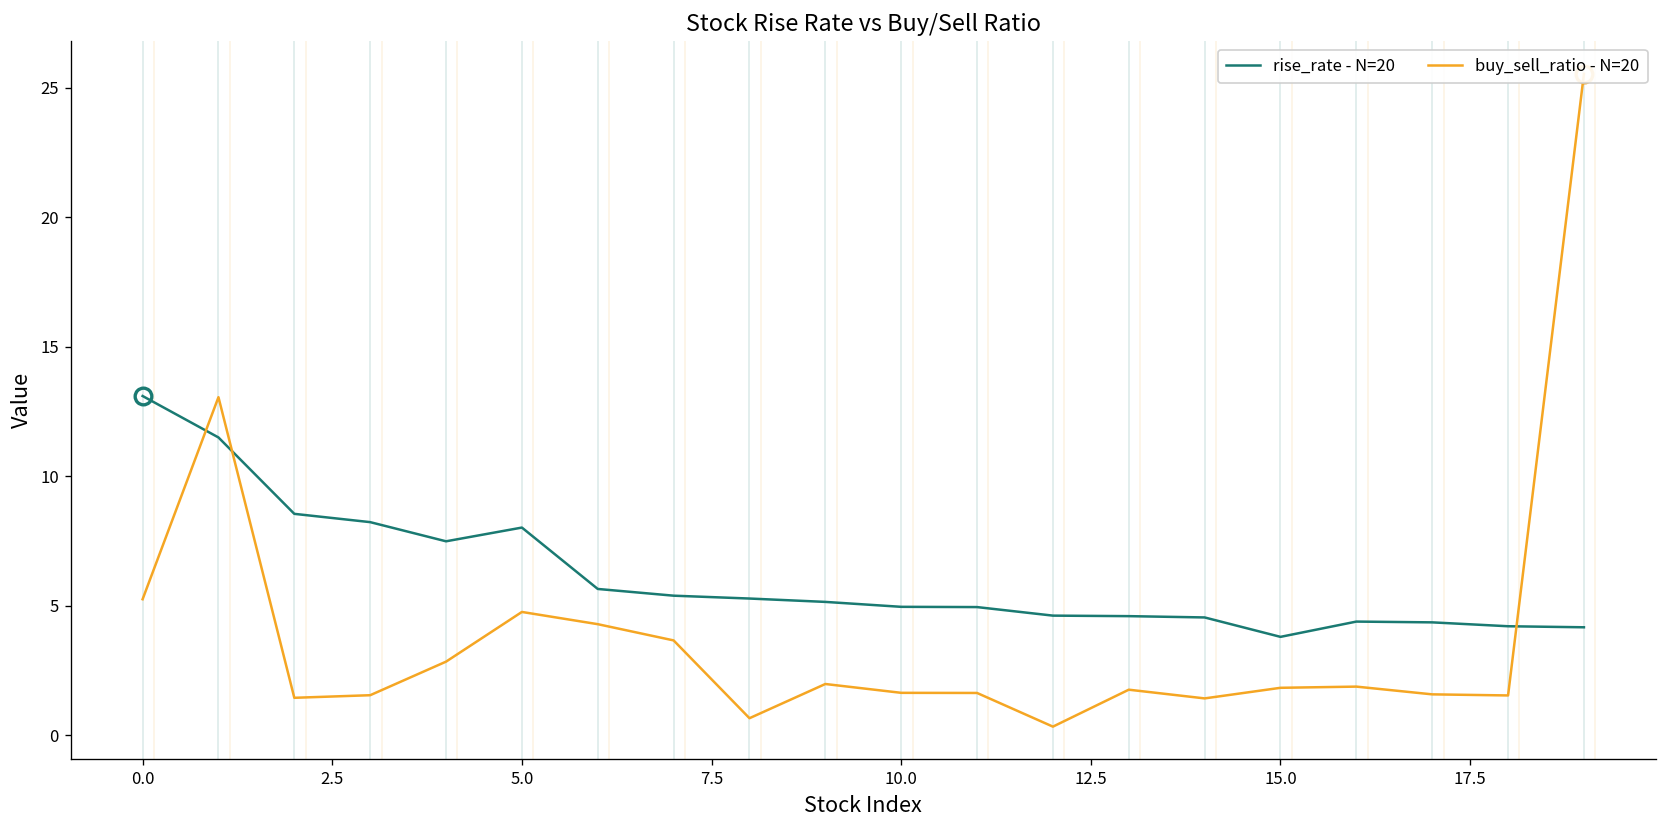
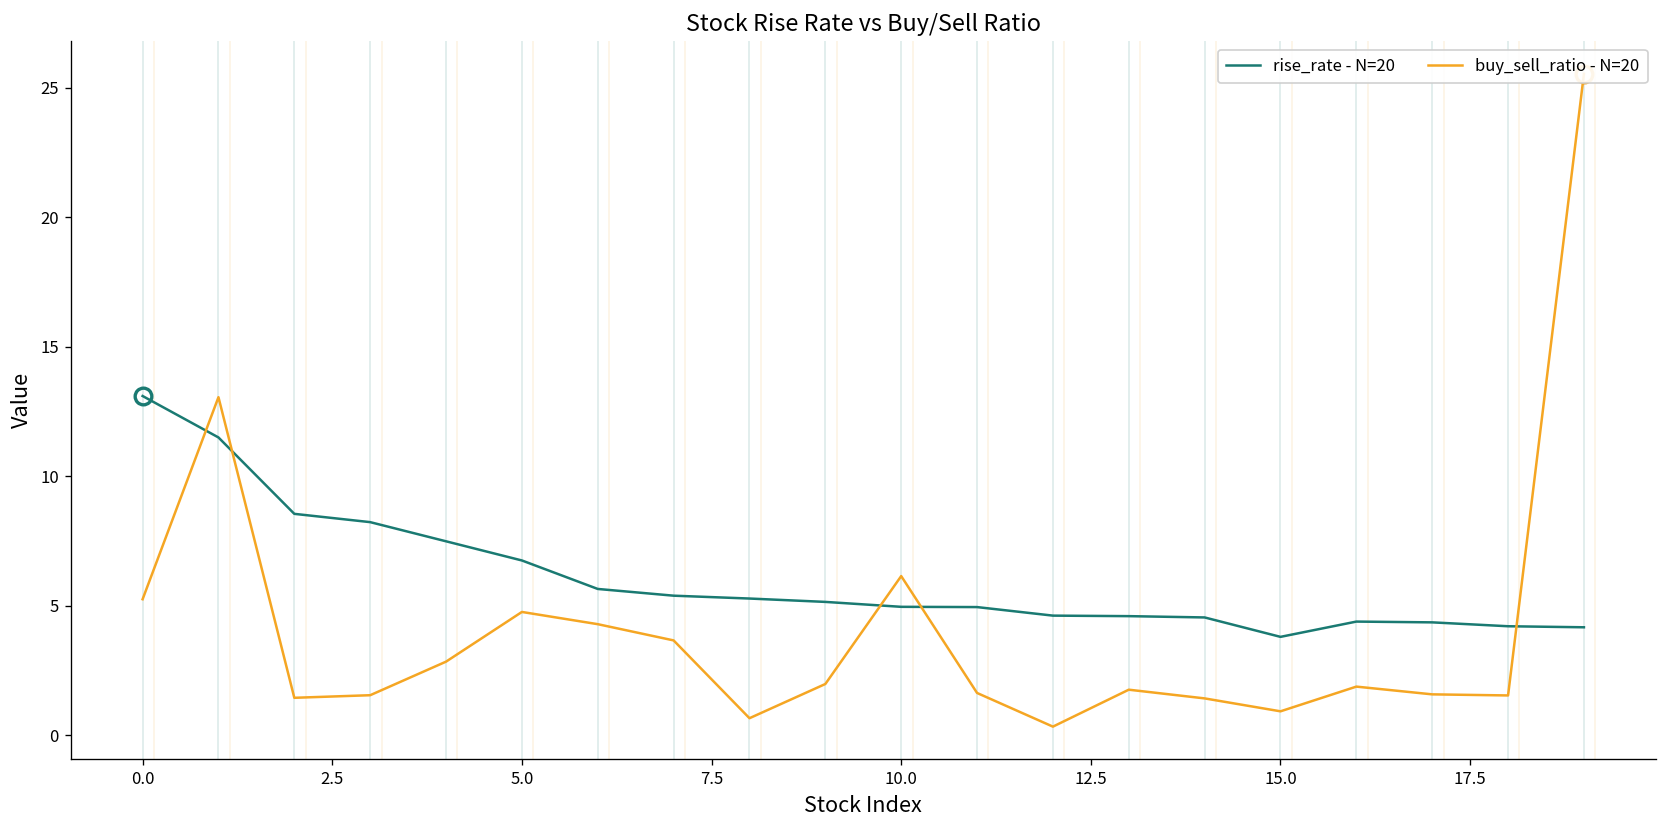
rise_rate - N=20, 5.0: 8.0 -> 6.8
buy_sell_ratio - N=20, 10.0: 1.6 -> 6.1
buy_sell_ratio - N=20, 15.0: 1.8 -> 0.9
